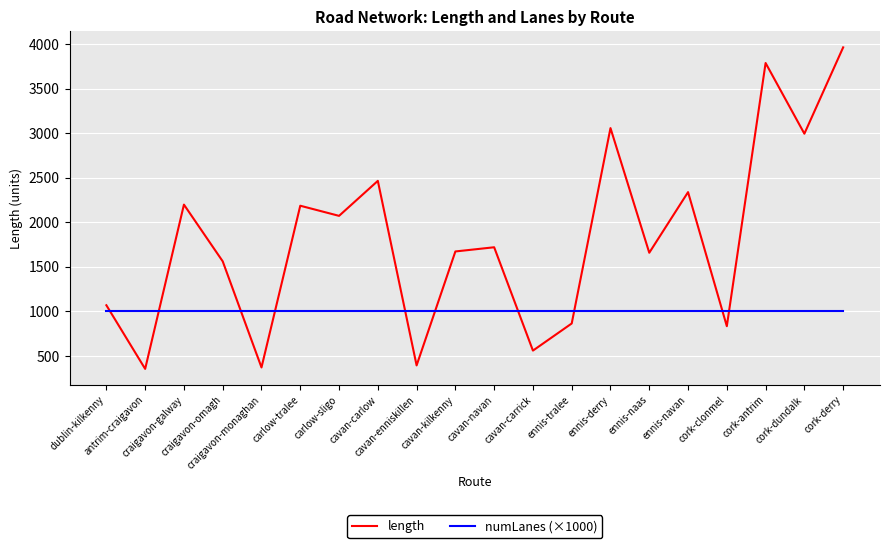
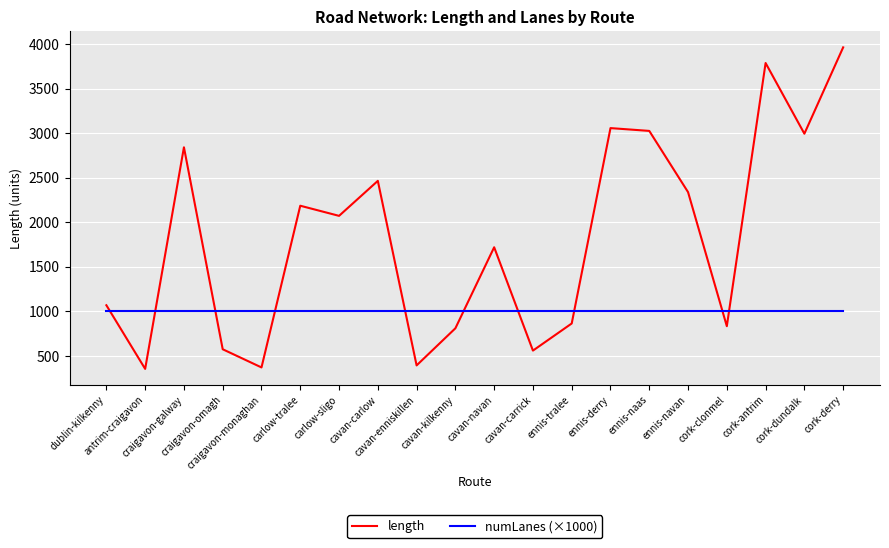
length, craigavon-galway: 2200 -> 2800
length, craigavon-omagh: 1600 -> 600
length, cavan-kilkenny: 1700 -> 800
length, ennis-naas: 1700 -> 3000
